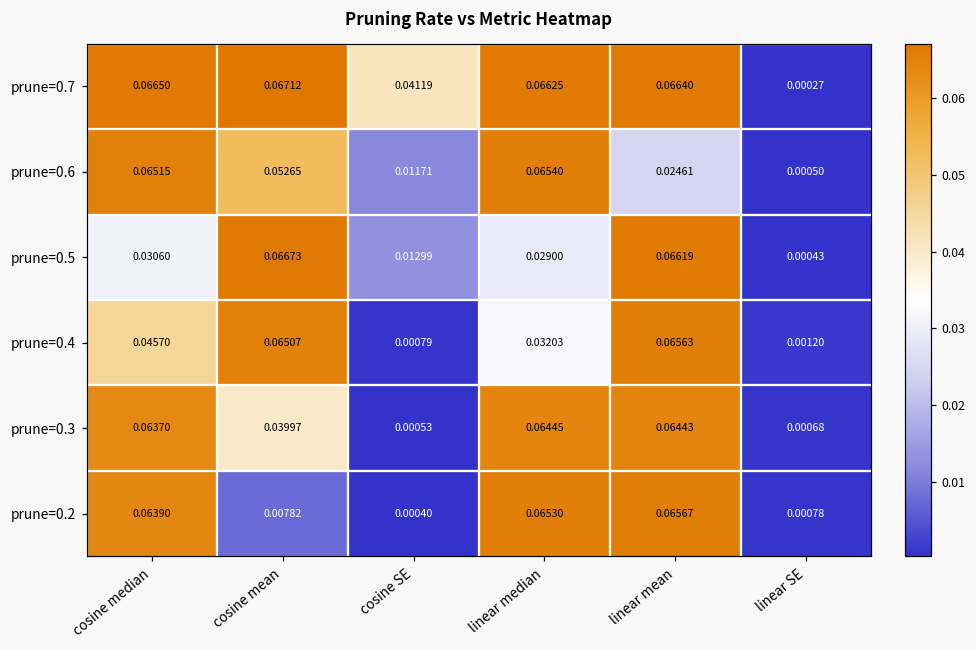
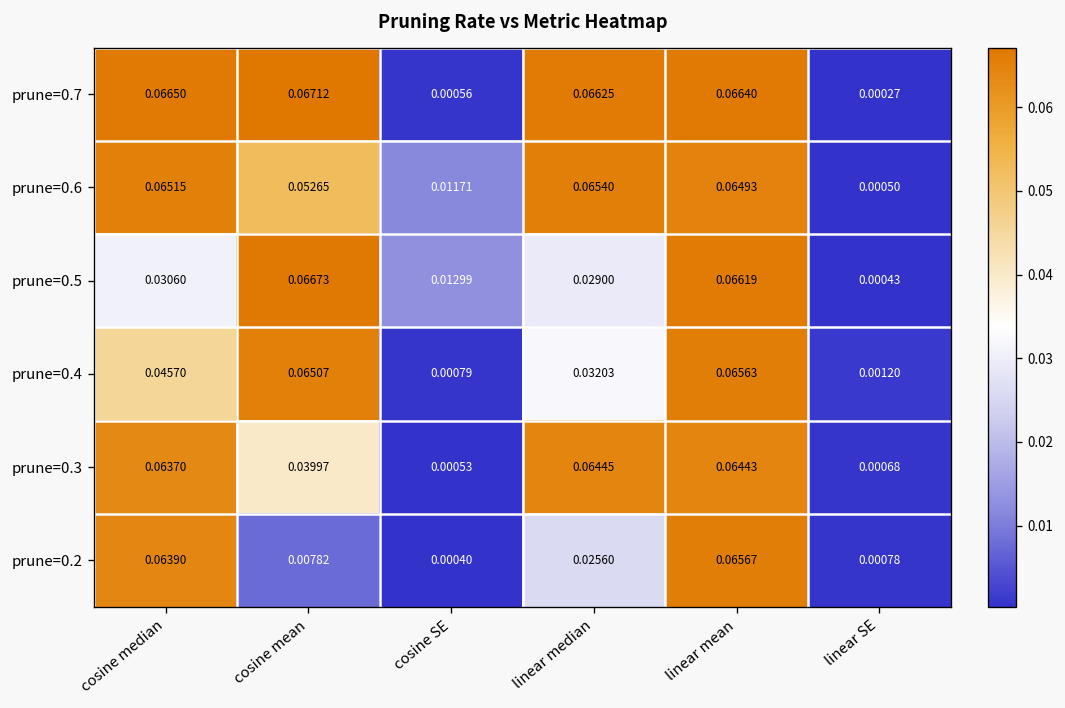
prune=0.7, cosine SE: 0.04119 -> 0.00056
prune=0.6, linear mean: 0.02461 -> 0.06493
prune=0.2, linear median: 0.06530 -> 0.02560
